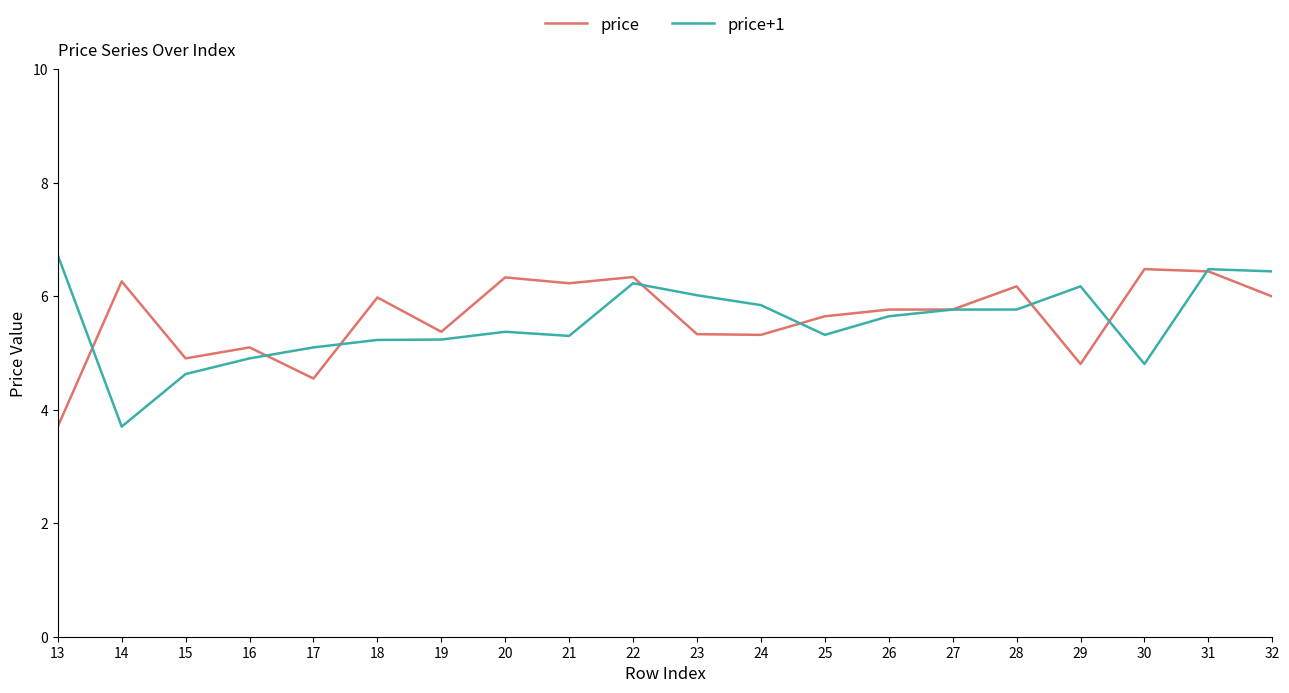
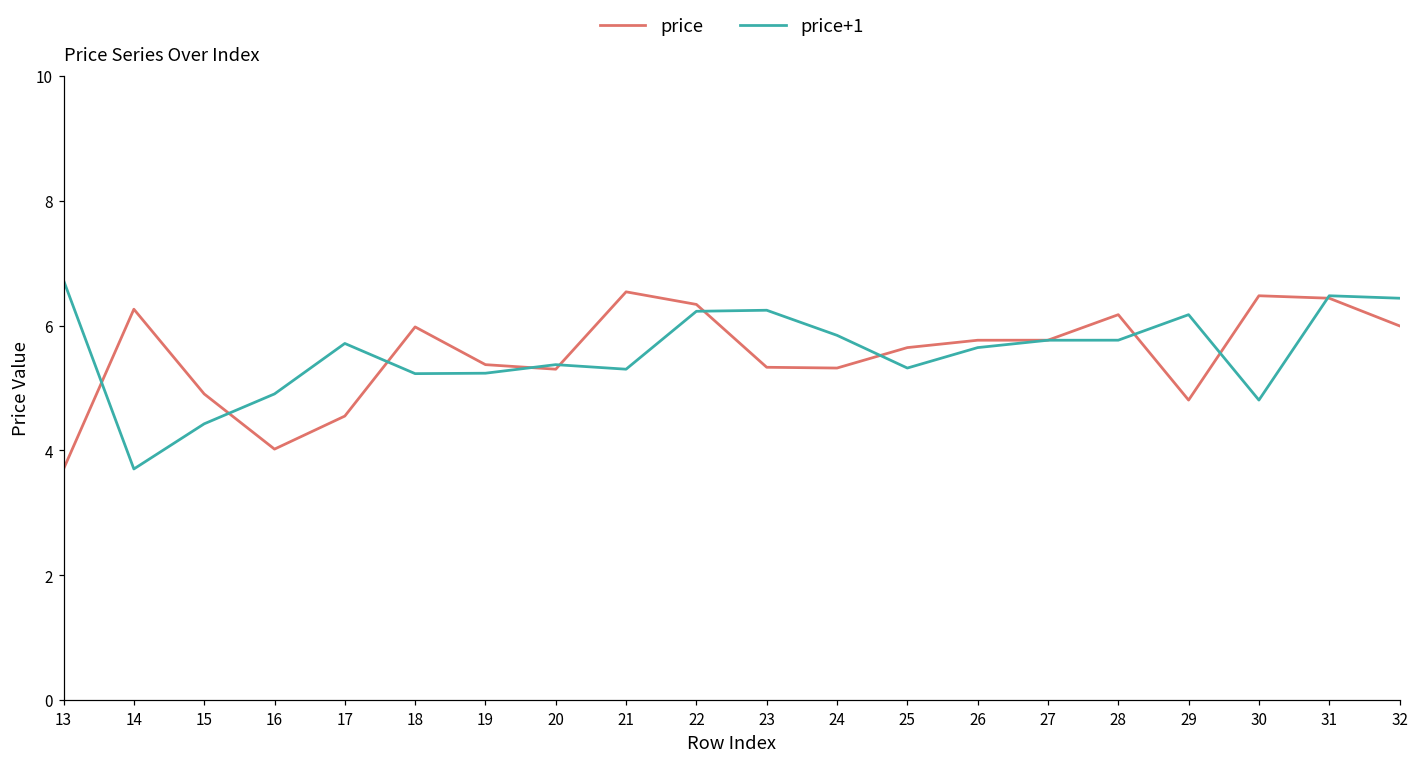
price+1, 15: 4.6 -> 4.4
price, 16: 5.1 -> 4.0
price+1, 17: 5.1 -> 5.7
price, 20: 6.3 -> 5.3
price, 21: 6.2 -> 6.5
price+1, 23: 6.0 -> 6.2
